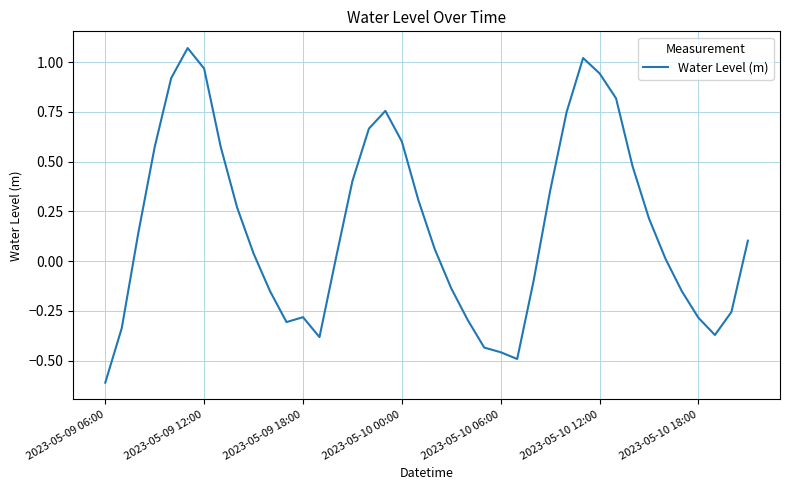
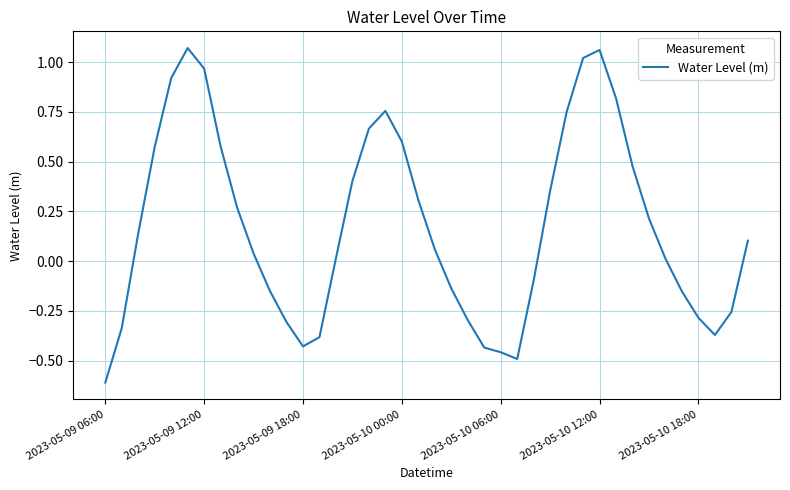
2023-05-09 18:00: -0.28 -> -0.43
2023-05-10 12:00: 0.94 -> 1.06
